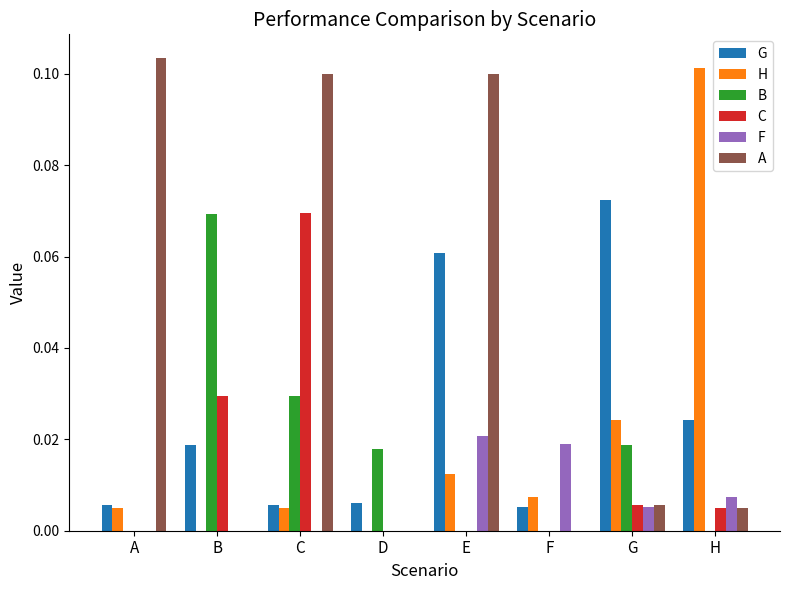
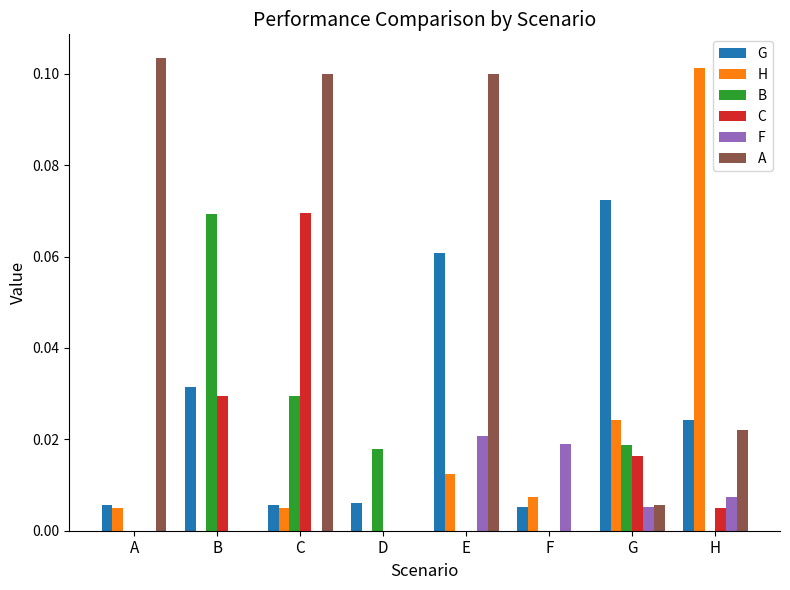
G, B: 0.019 -> 0.031
C, G: 0.006 -> 0.016
A, H: 0.005 -> 0.022
